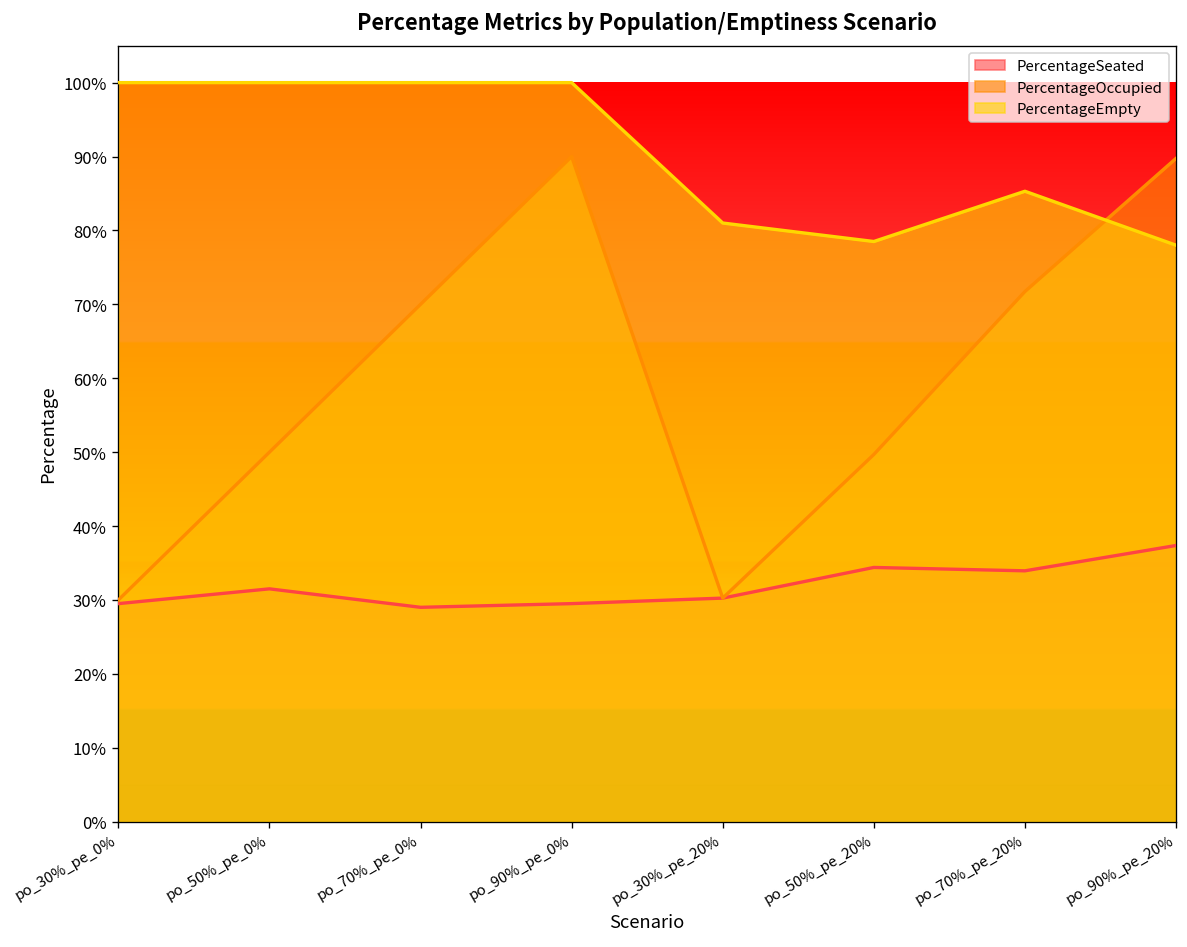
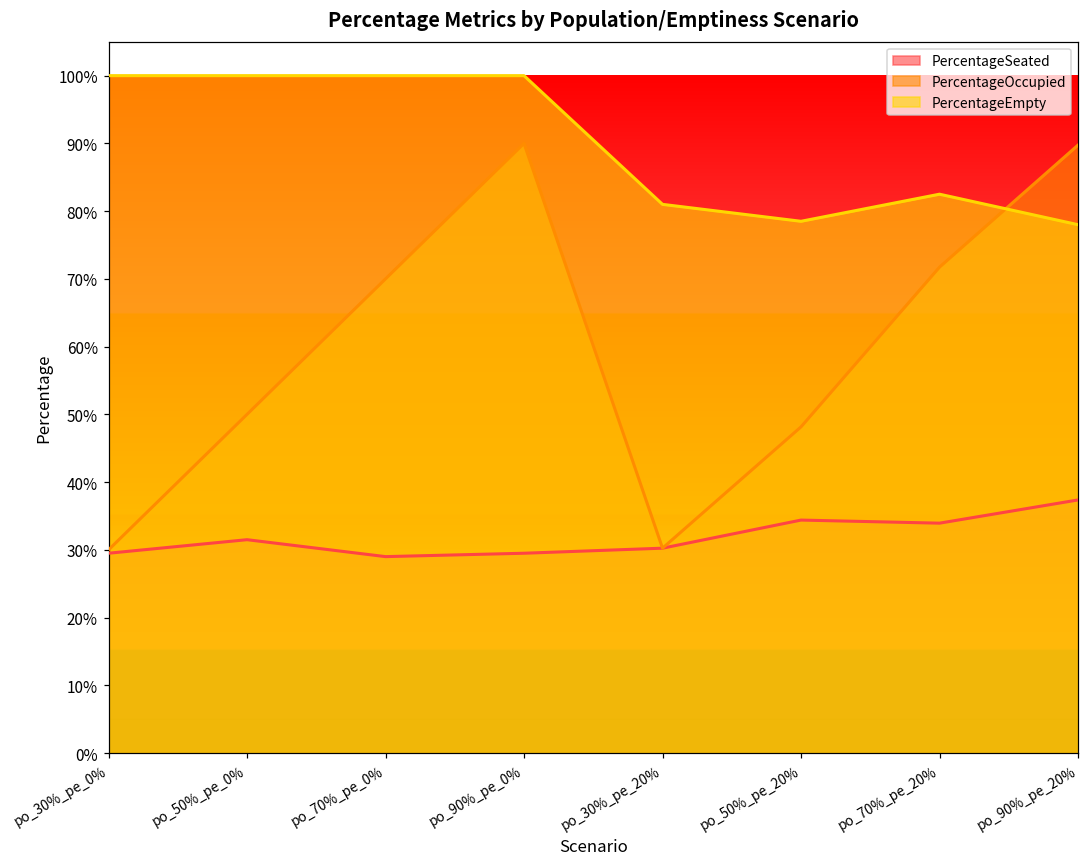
PercentageOccupied, po_50%_pe_20%: 50% -> 48%
PercentageEmpty, po_70%_pe_20%: 85% -> 83%
